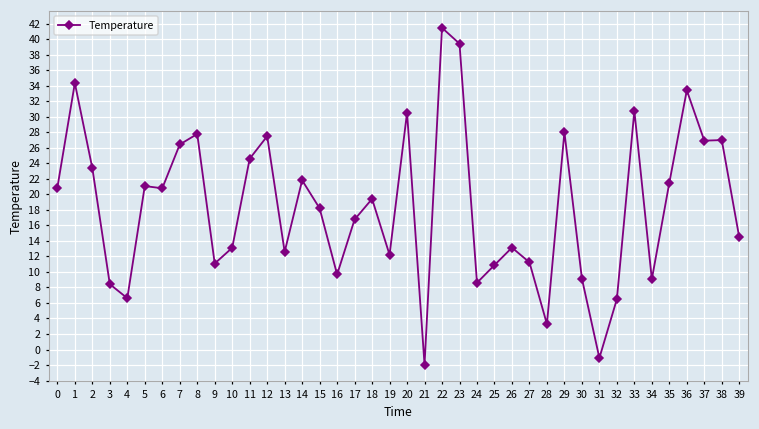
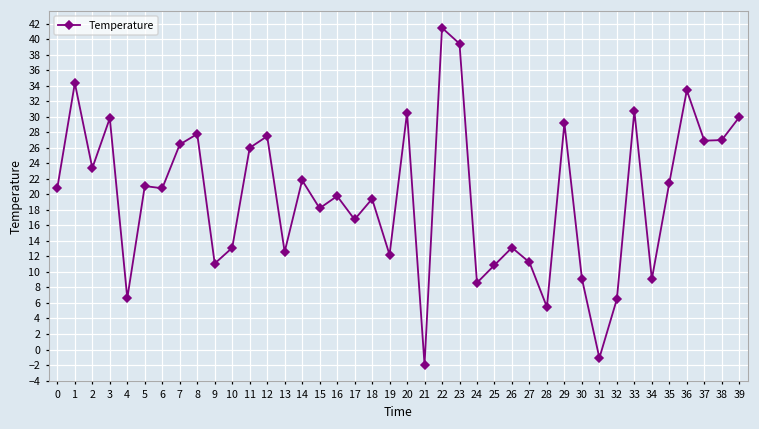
3: 8 -> 30
11: 25 -> 26
16: 10 -> 20
28: 3 -> 5
29: 28 -> 29
39: 14 -> 30
